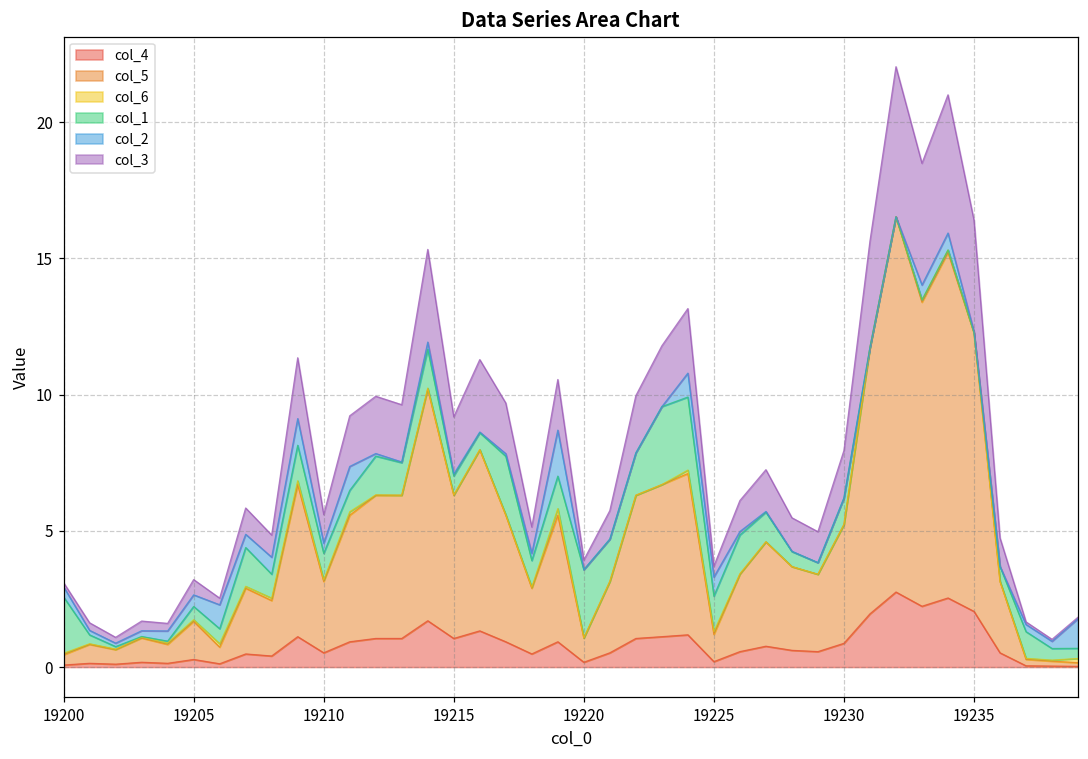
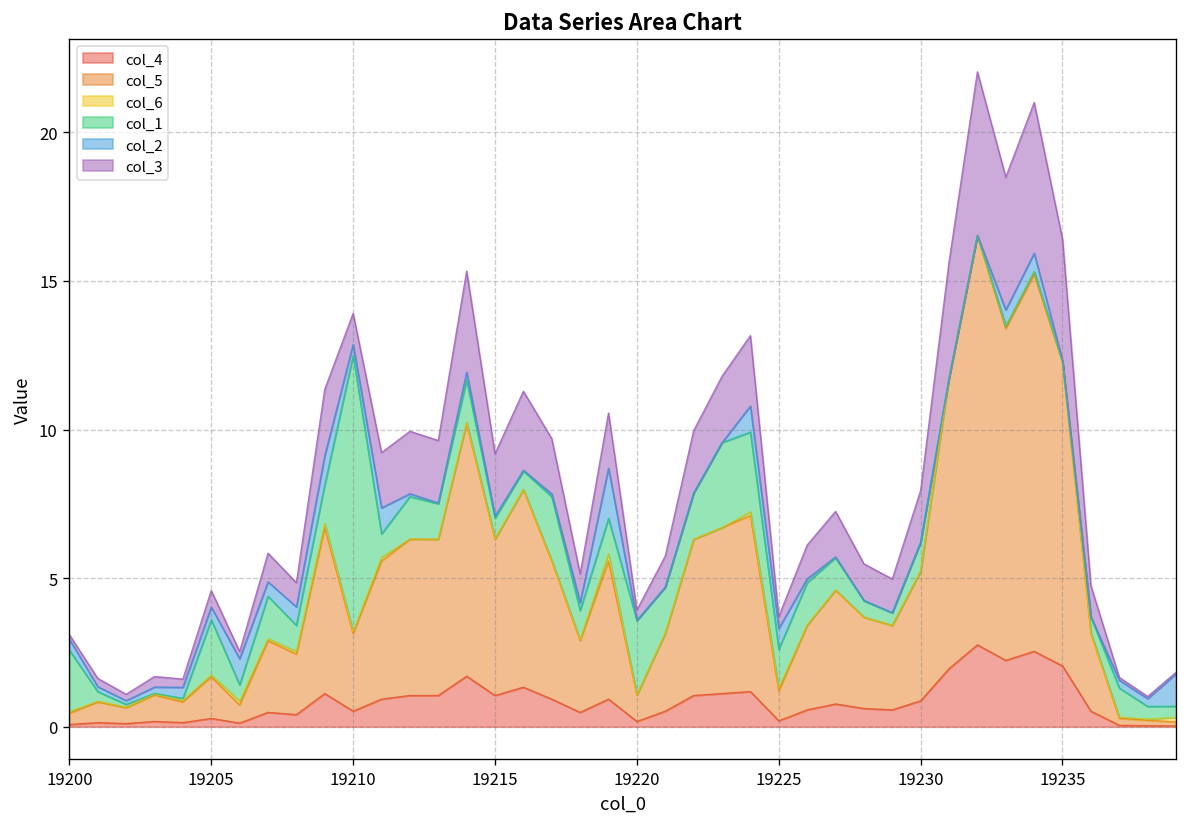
Data Series Area Chart, col_1, 19205: 0.5 -> 1.9
Data Series Area Chart, col_1, 19210: 1.0 -> 9.3
